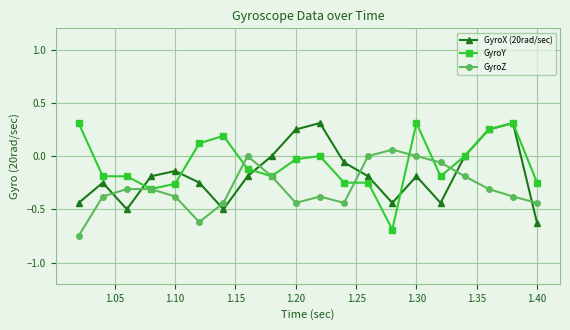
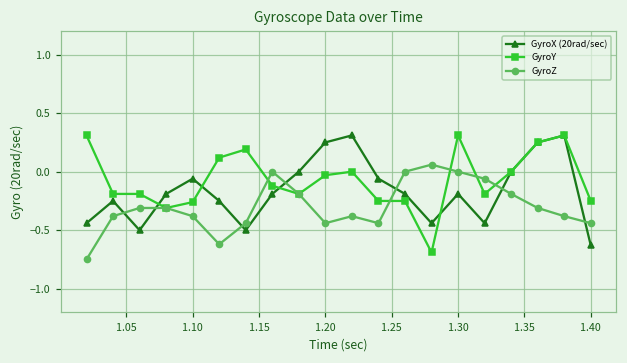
GyroX (20rad/sec), 1.10: -0.14 -> -0.06
